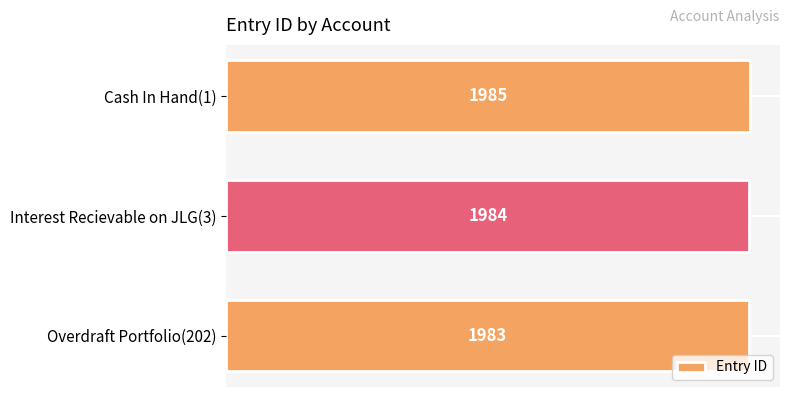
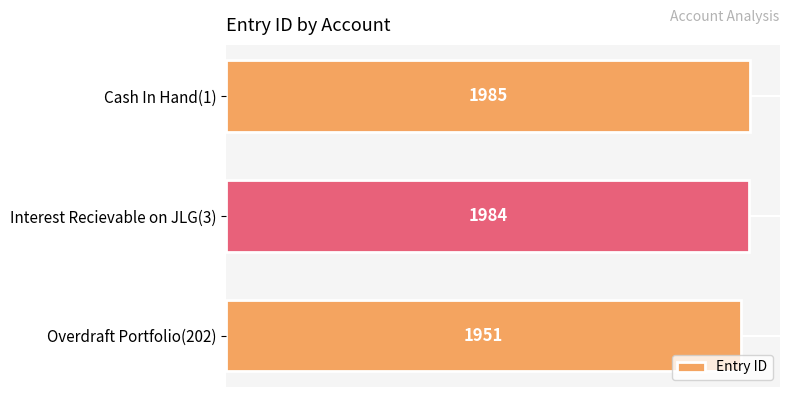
Overdraft Portfolio(202): 1983 -> 1951
